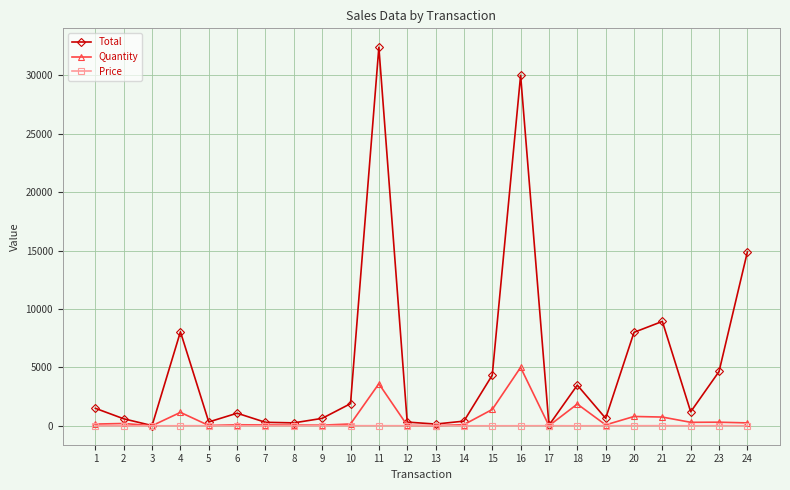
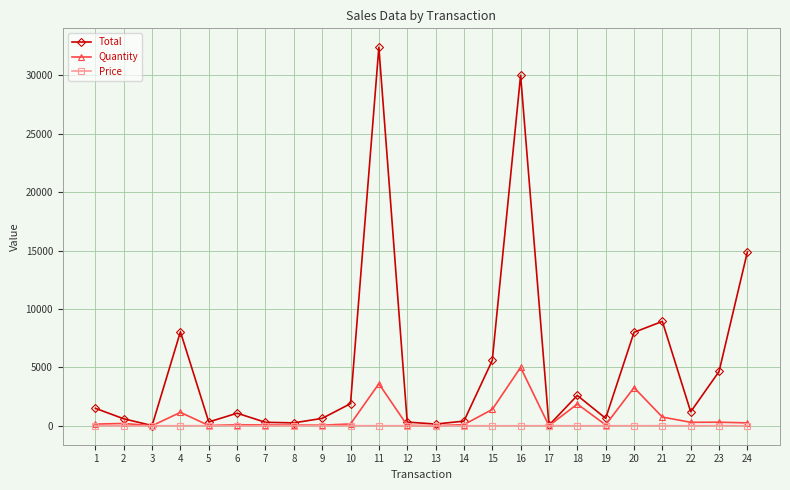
Total, 15: 4300 -> 5600
Total, 18: 3500 -> 2600
Quantity, 20: 800 -> 3300
